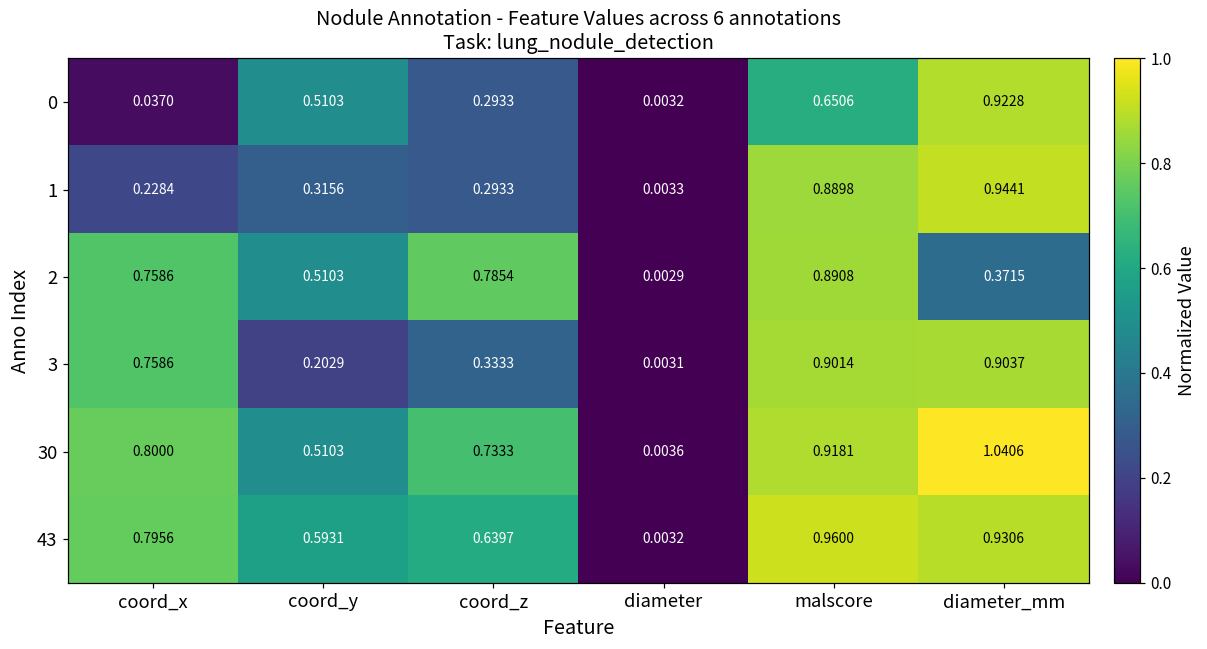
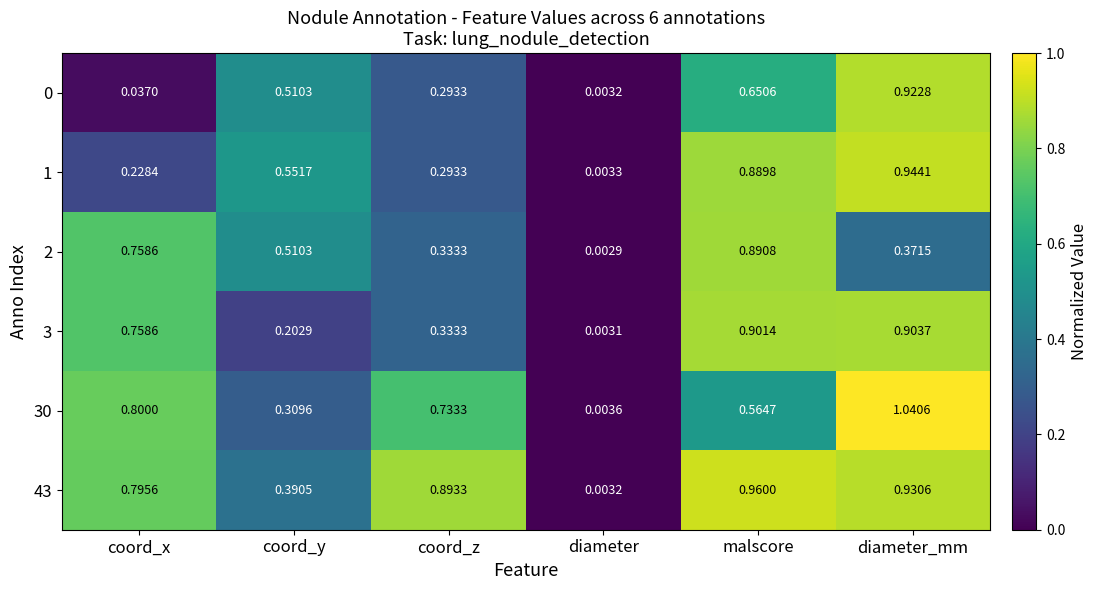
1, coord_y: 0.3156 -> 0.5517
2, coord_z: 0.7854 -> 0.3333
30, coord_y: 0.5103 -> 0.3096
30, malscore: 0.9181 -> 0.5647
43, coord_y: 0.5931 -> 0.3905
43, coord_z: 0.6397 -> 0.8933
